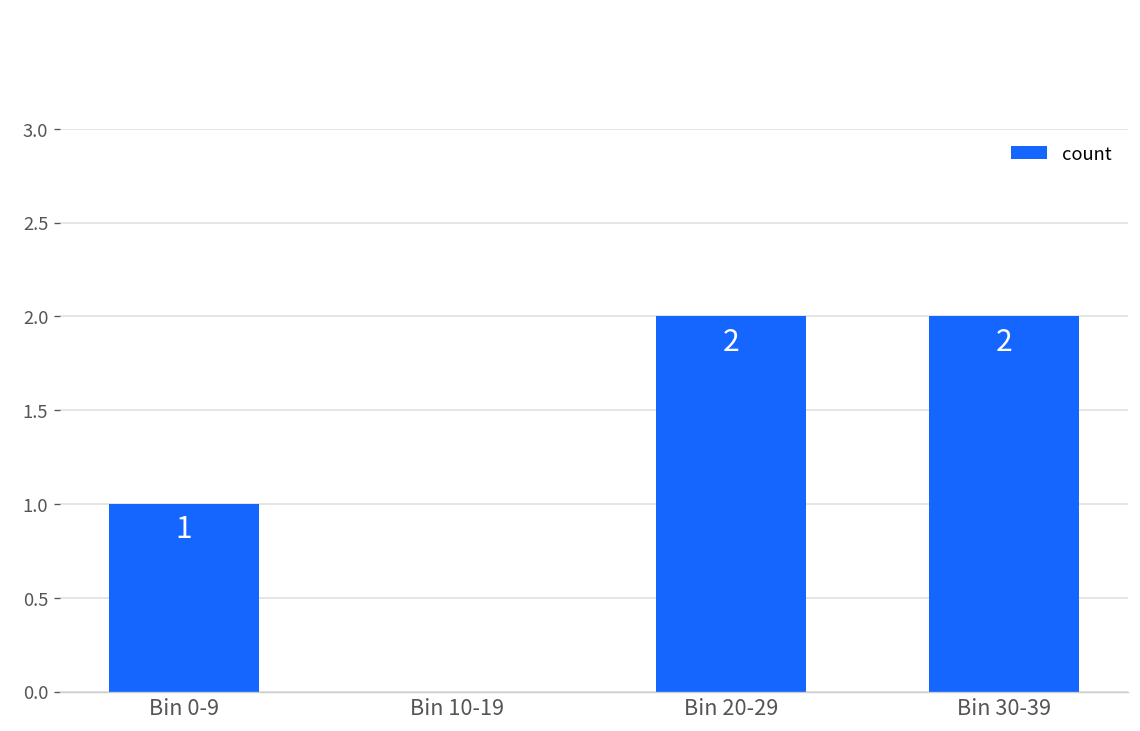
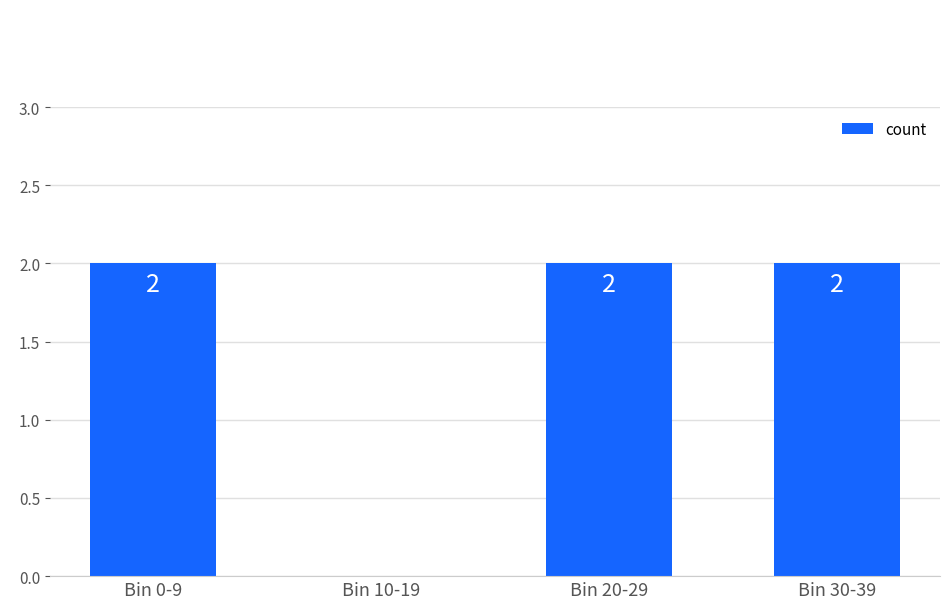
Bin 0-9: 1 -> 2
